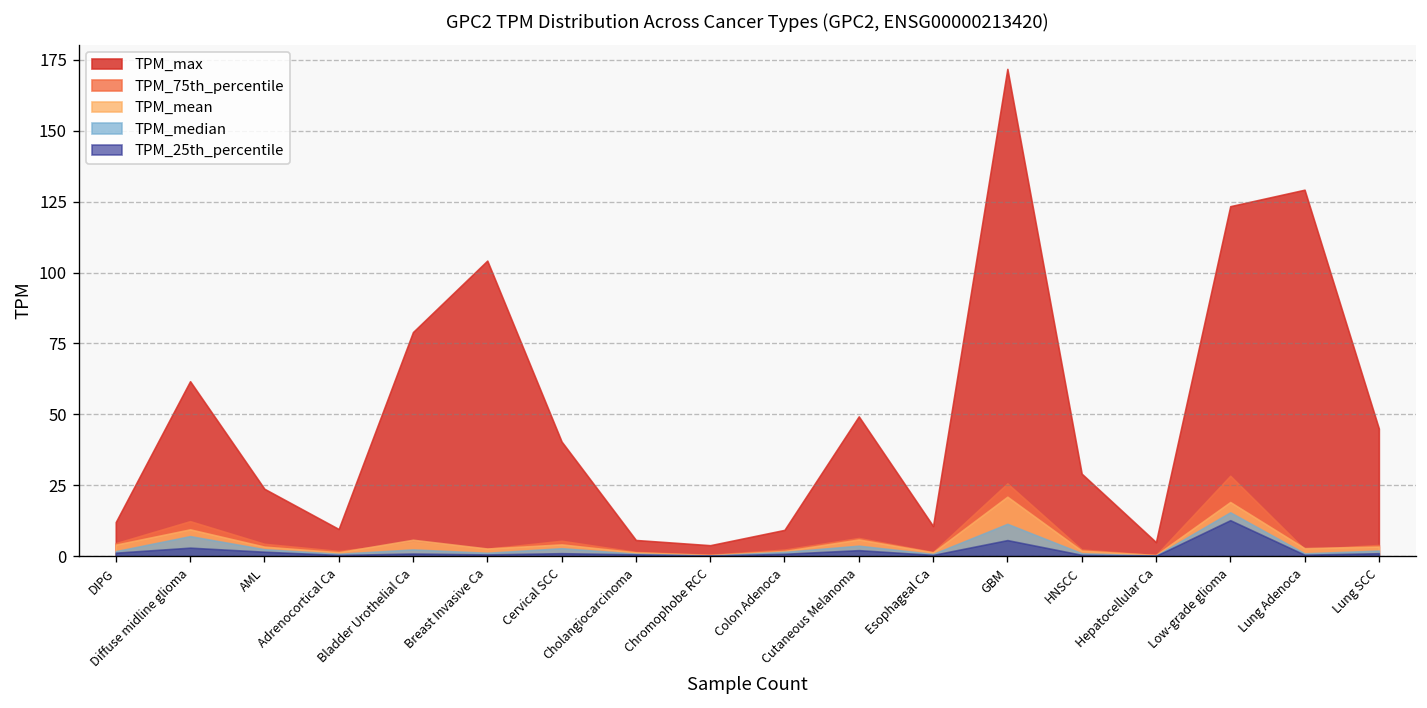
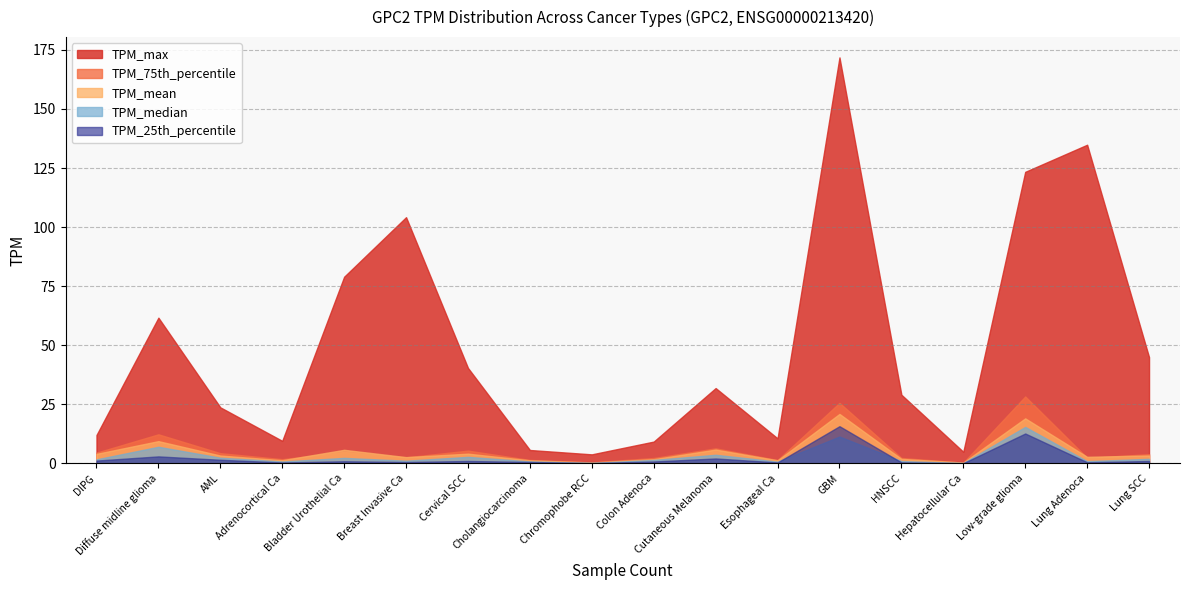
TPM_max, Cutaneous Melanoma: 49 -> 32
TPM_25th_percentile, GBM: 6 -> 16
TPM_max, Lung Adenoca: 129 -> 135
